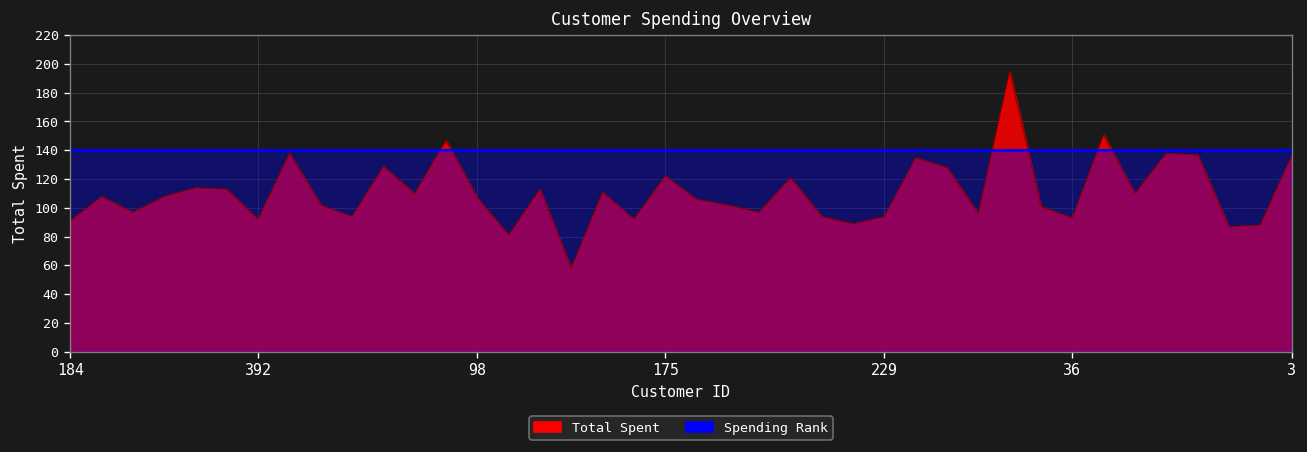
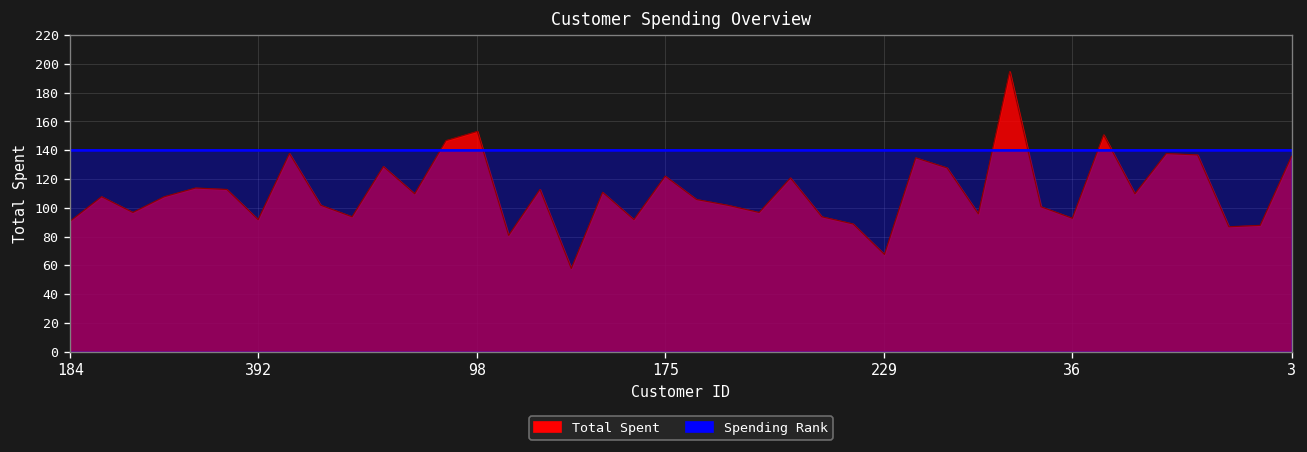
Total Spent, 98: 107 -> 153
Total Spent, 229: 94 -> 68
